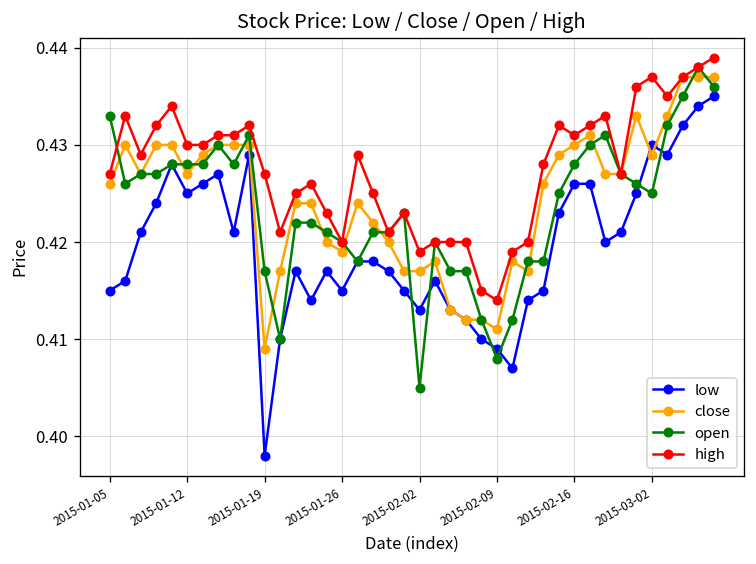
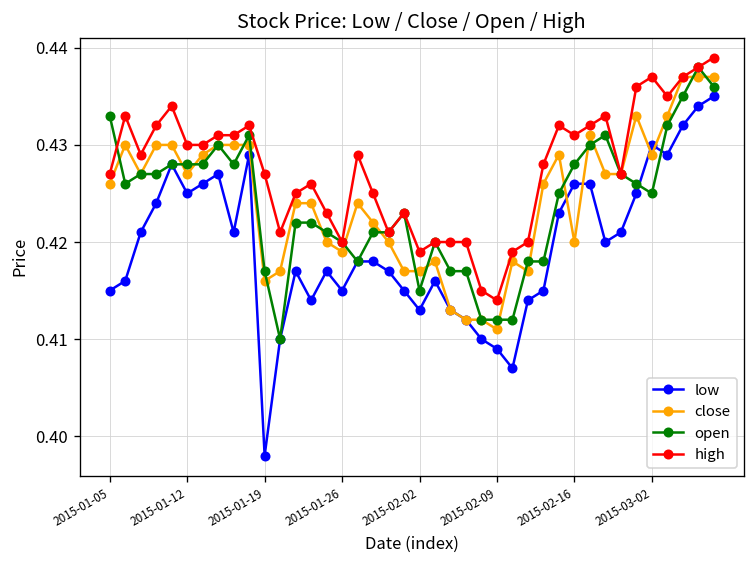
close, 2015-01-19: 0.409 -> 0.416
open, 2015-02-02: 0.405 -> 0.415
open, 2015-02-09: 0.408 -> 0.412
close, 2015-02-16: 0.43 -> 0.42
